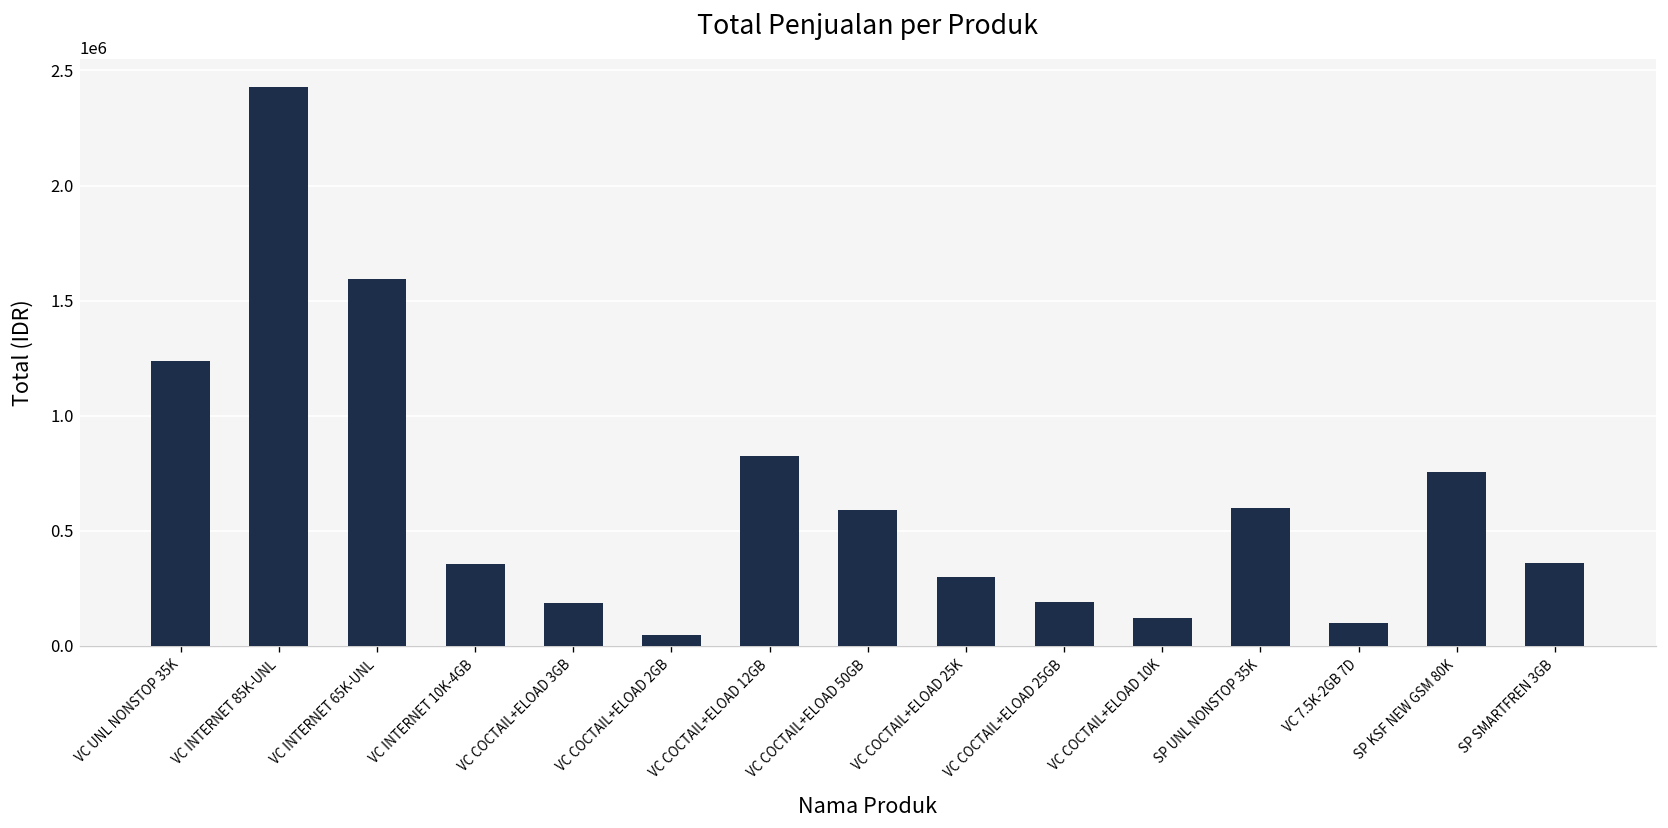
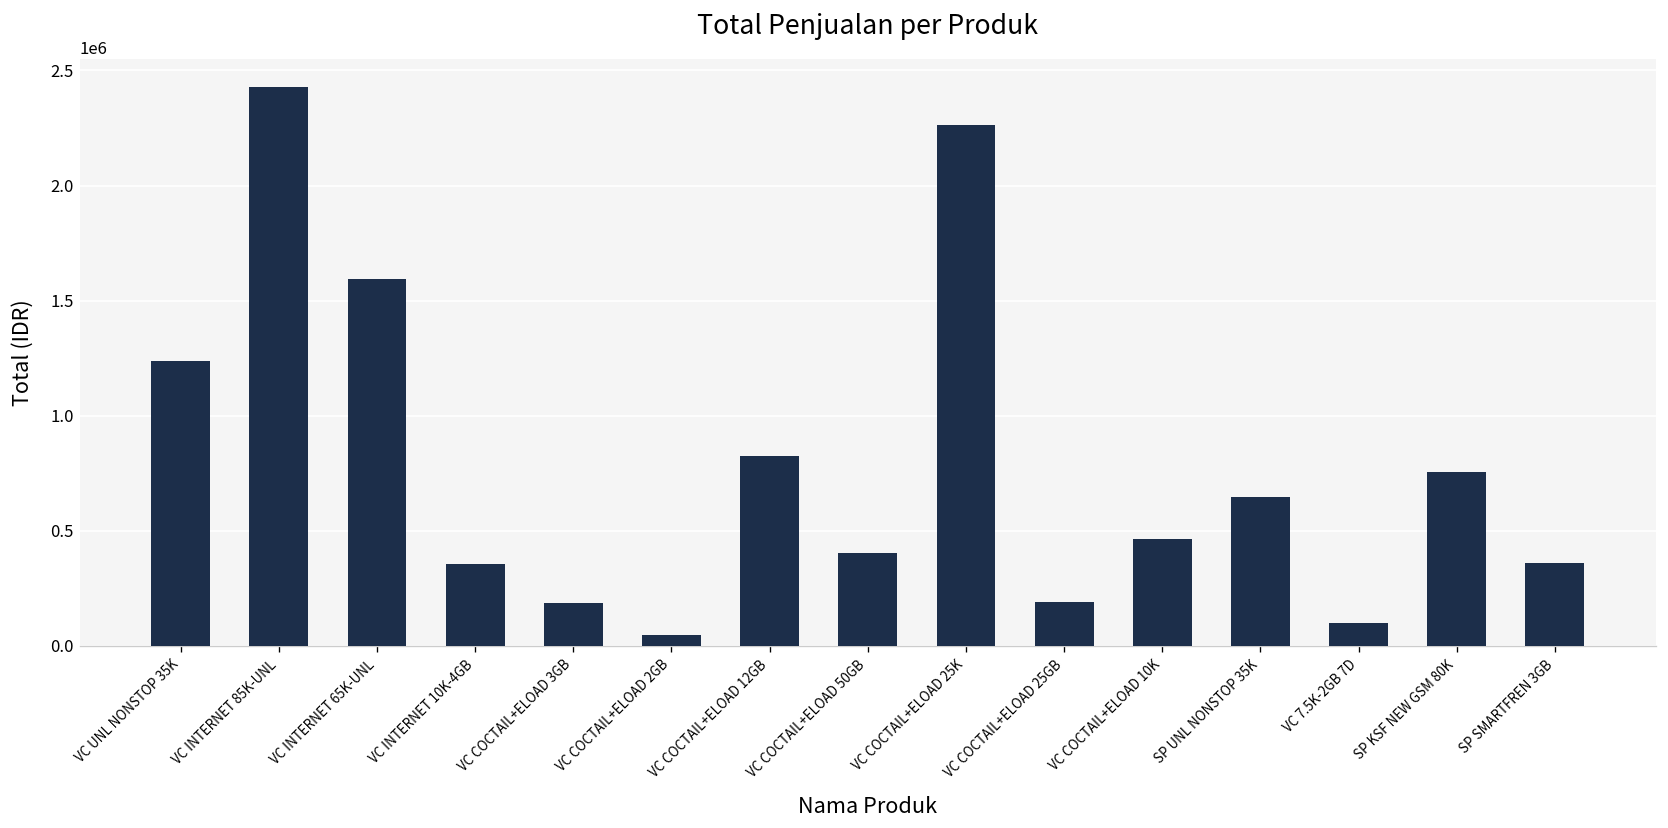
VC COCTAIL+ELOAD 50GB: 590000 -> 400000
VC COCTAIL+ELOAD 25K: 300000 -> 2260000
VC COCTAIL+ELOAD 10K: 120000 -> 460000
SP UNL NONSTOP 35K: 600000 -> 650000
